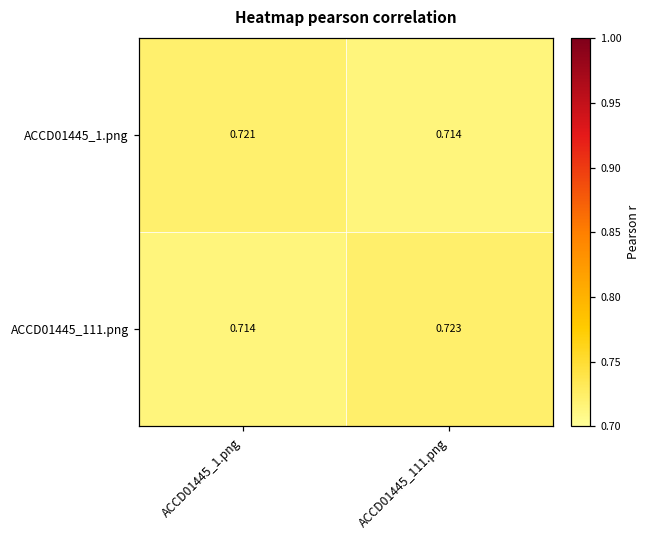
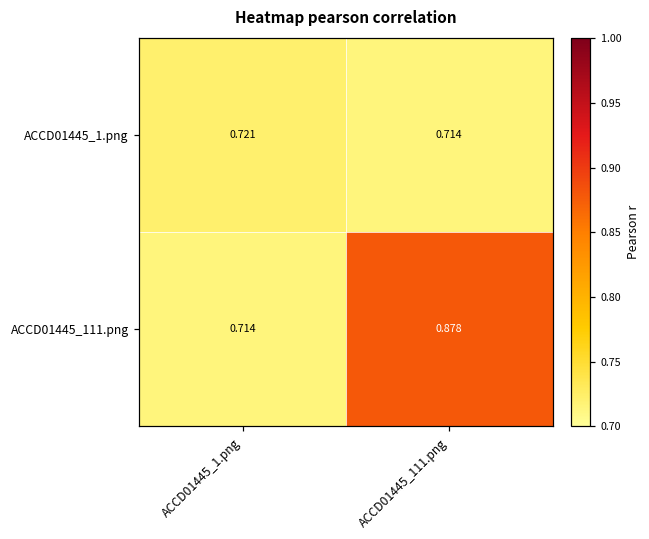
ACCD01445_111.png, ACCD01445_111.png: 0.723 -> 0.878
